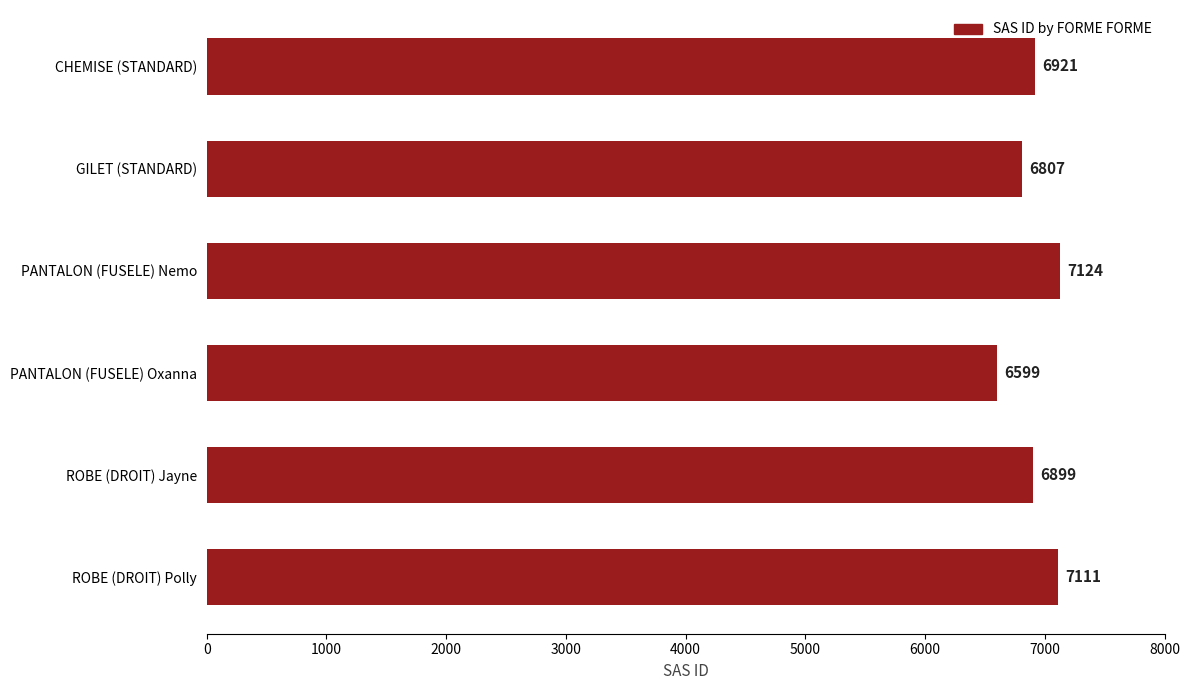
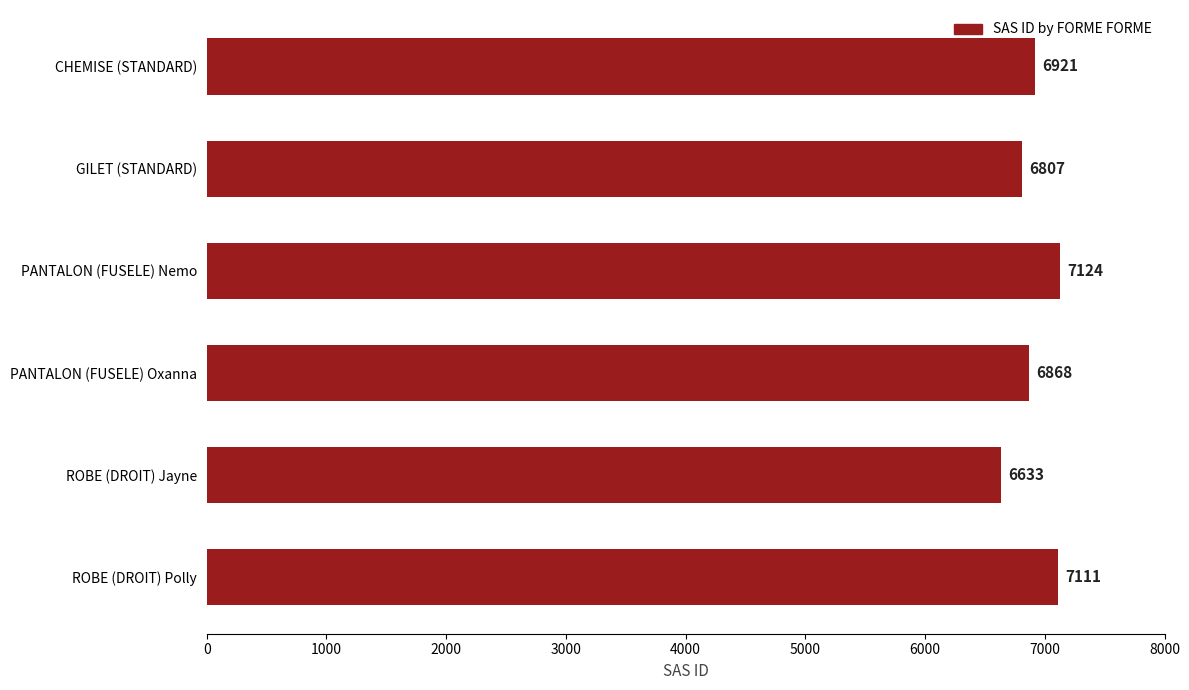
PANTALON (FUSELE) Oxanna: 6599 -> 6868
ROBE (DROIT) Jayne: 6899 -> 6633
